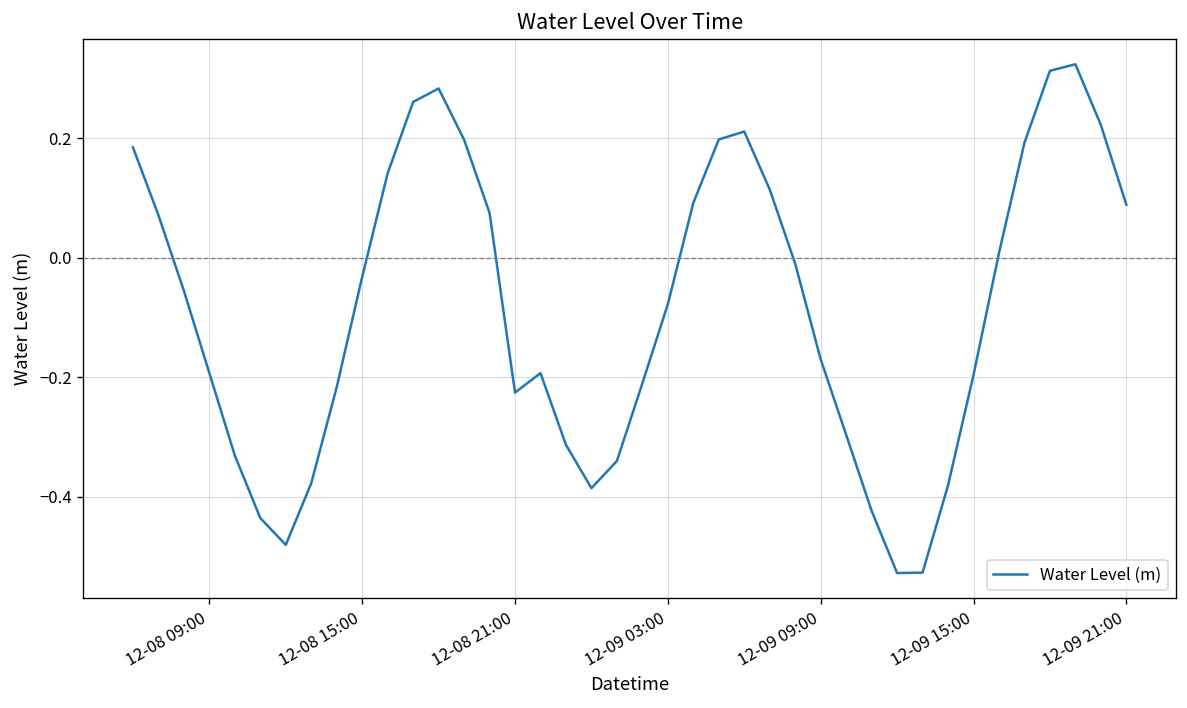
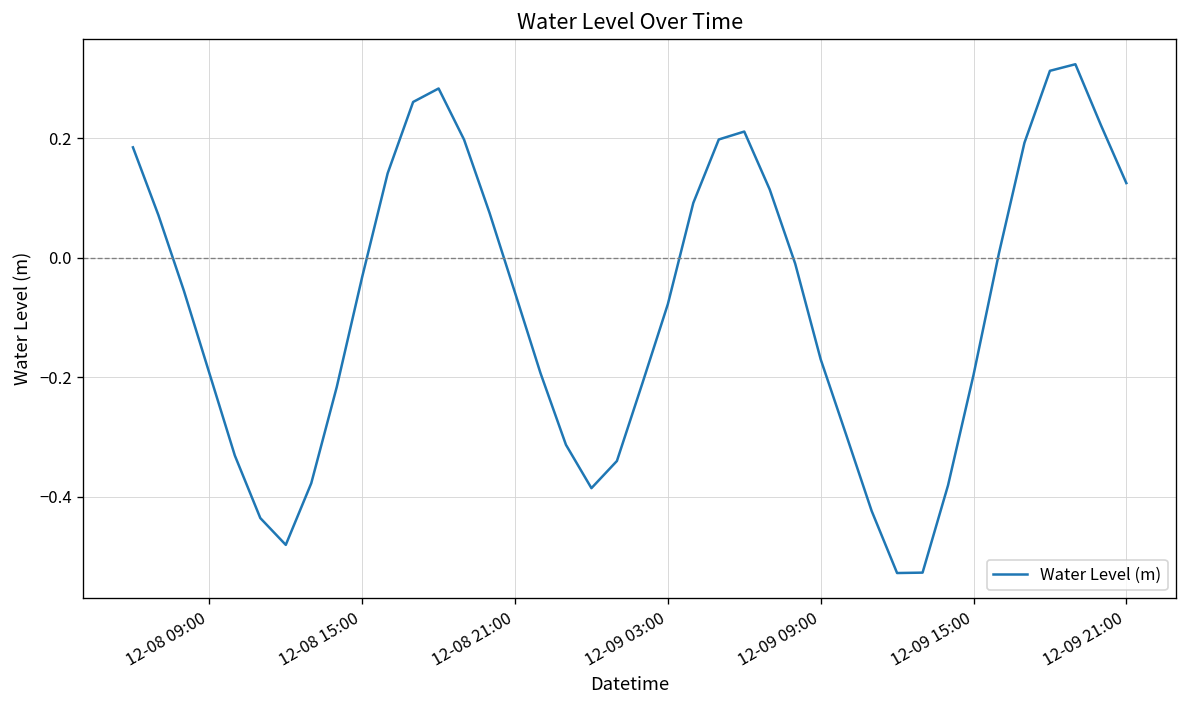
12-08 21:00: -0.23 -> -0.06
12-09 21:00: 0.09 -> 0.13
